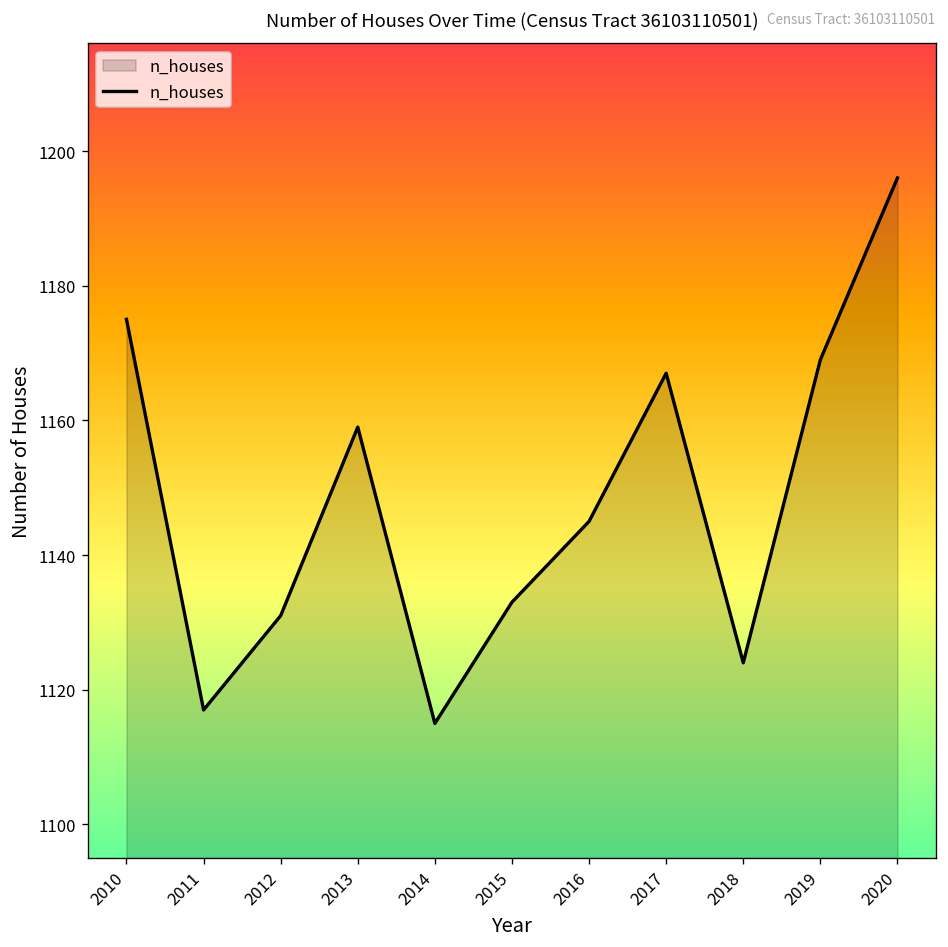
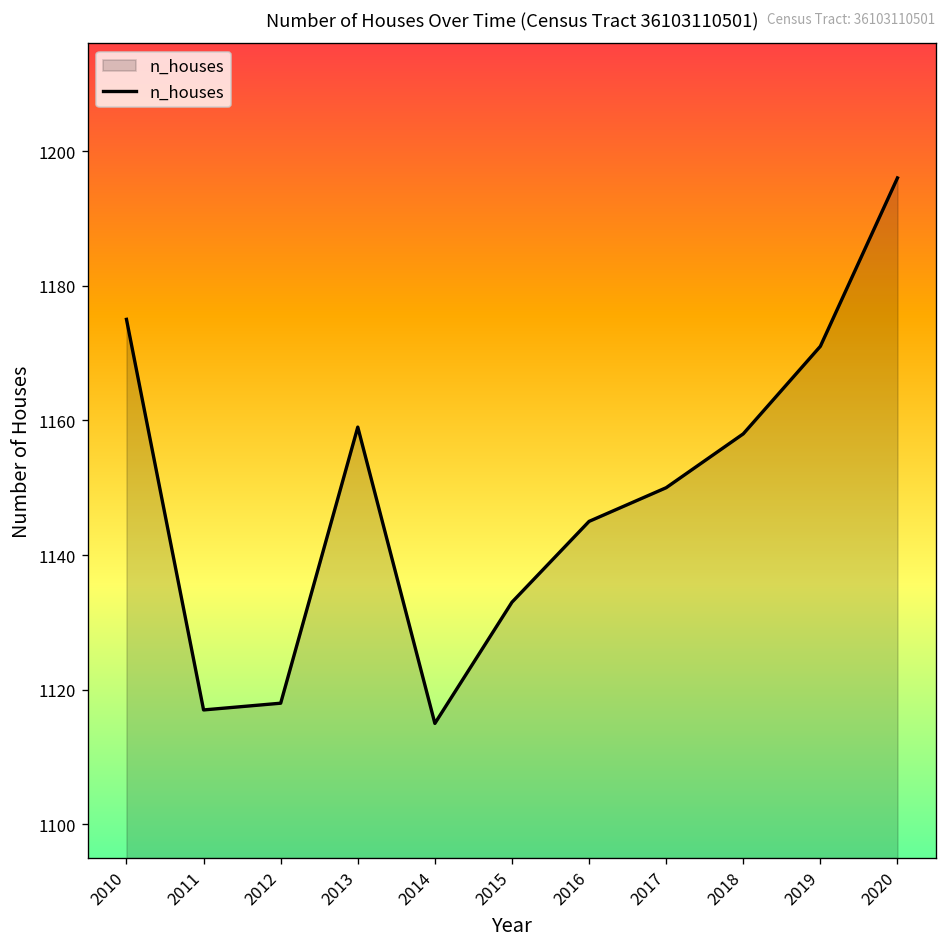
2012: 1131 -> 1118
2017: 1167 -> 1150
2018: 1124 -> 1158
2019: 1169 -> 1171
